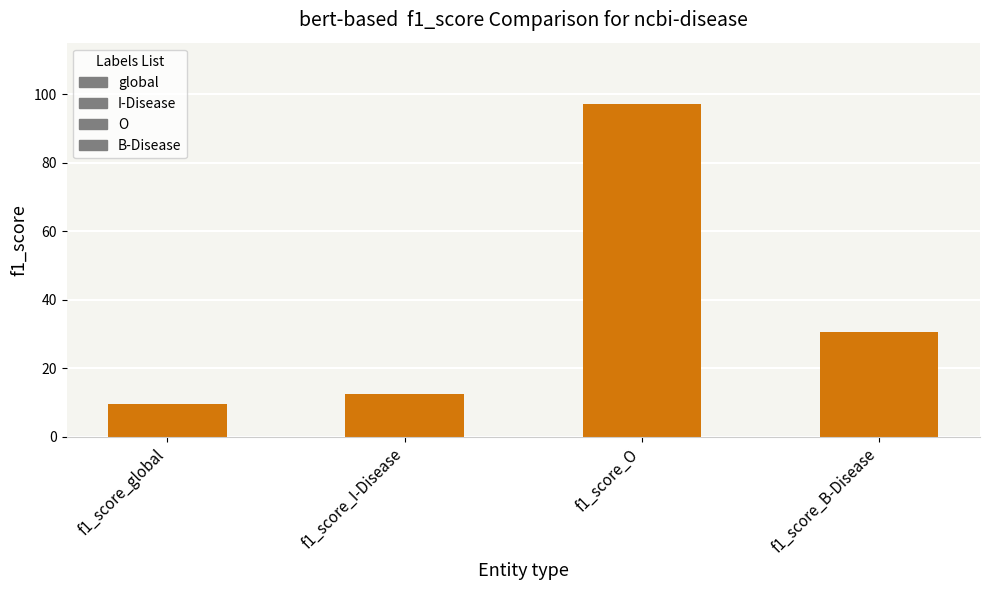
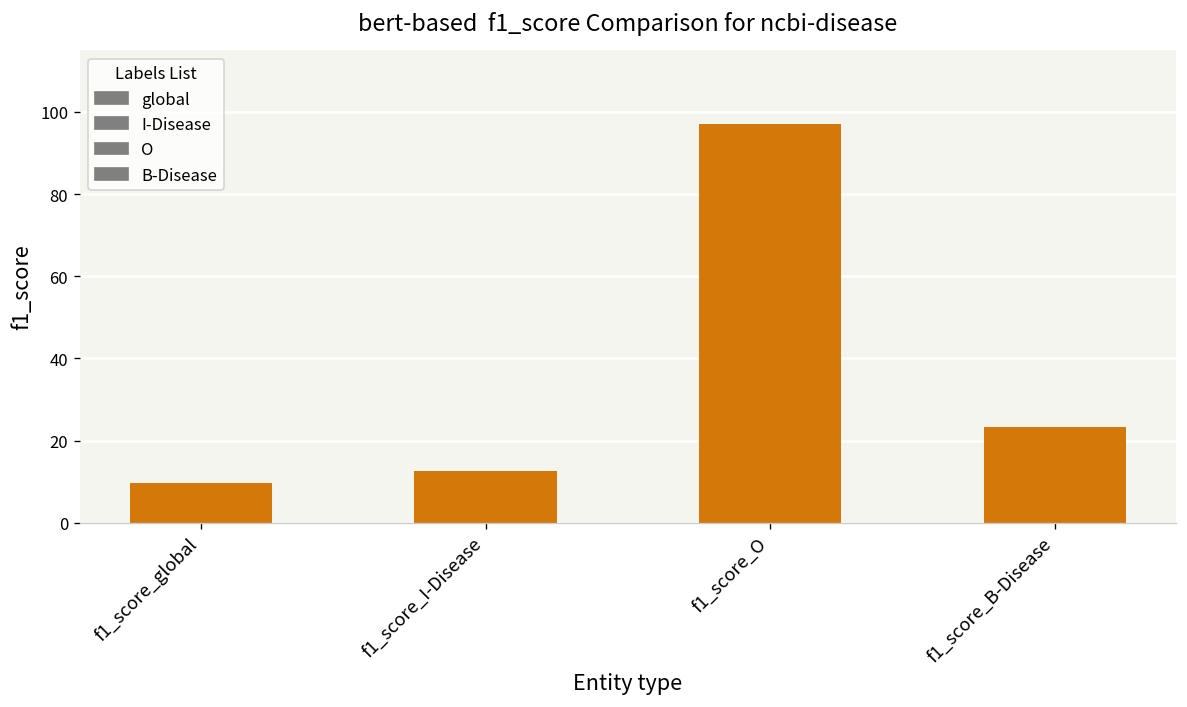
f1_score_B-Disease: 31 -> 23
